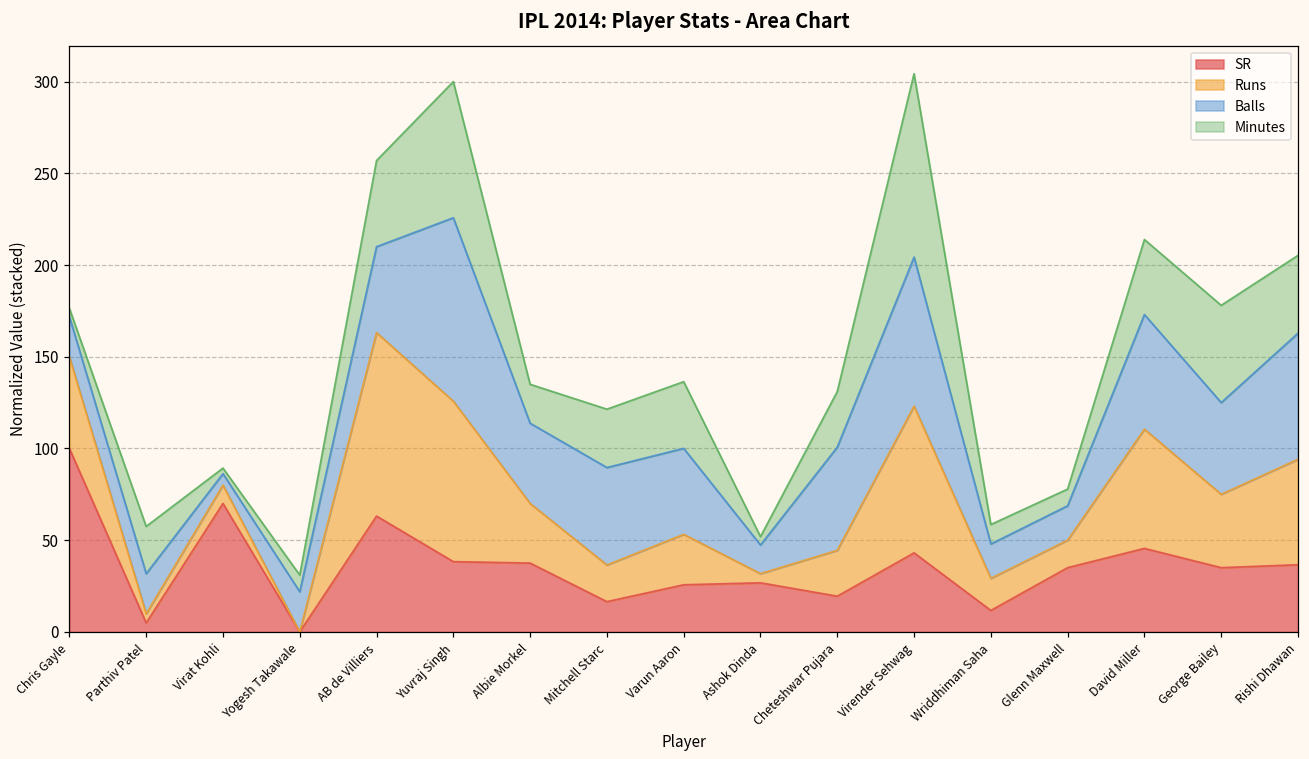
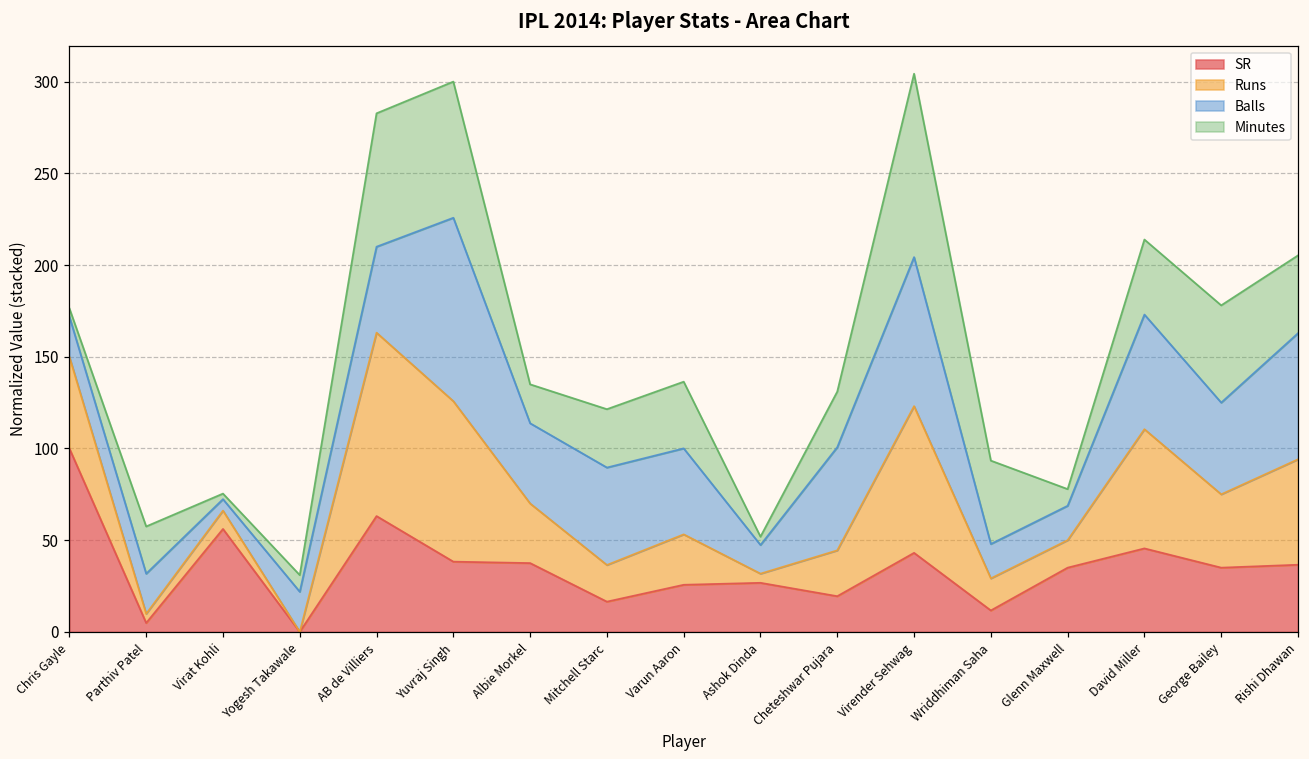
SR, Virat Kohli: 70 -> 56
Minutes, AB de Villiers: 47 -> 73
Minutes, Wriddhiman Saha: 11 -> 45
